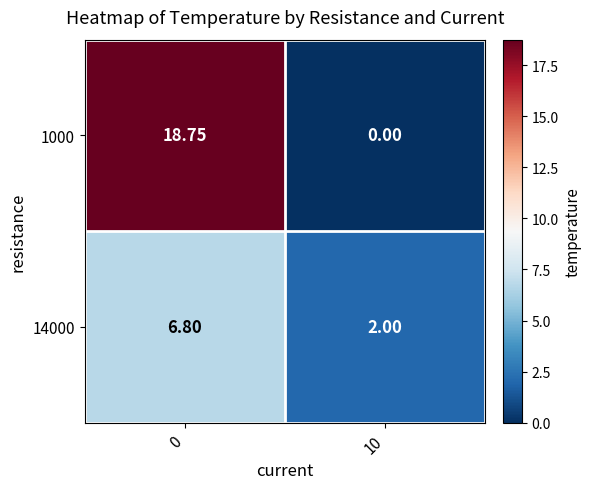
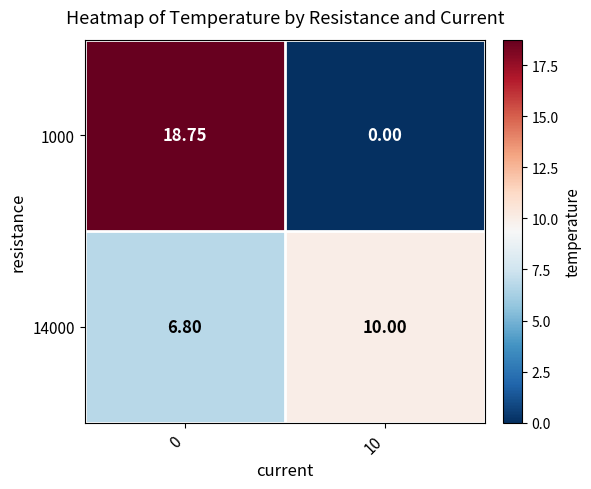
14000, 10: 2.00 -> 10.00
